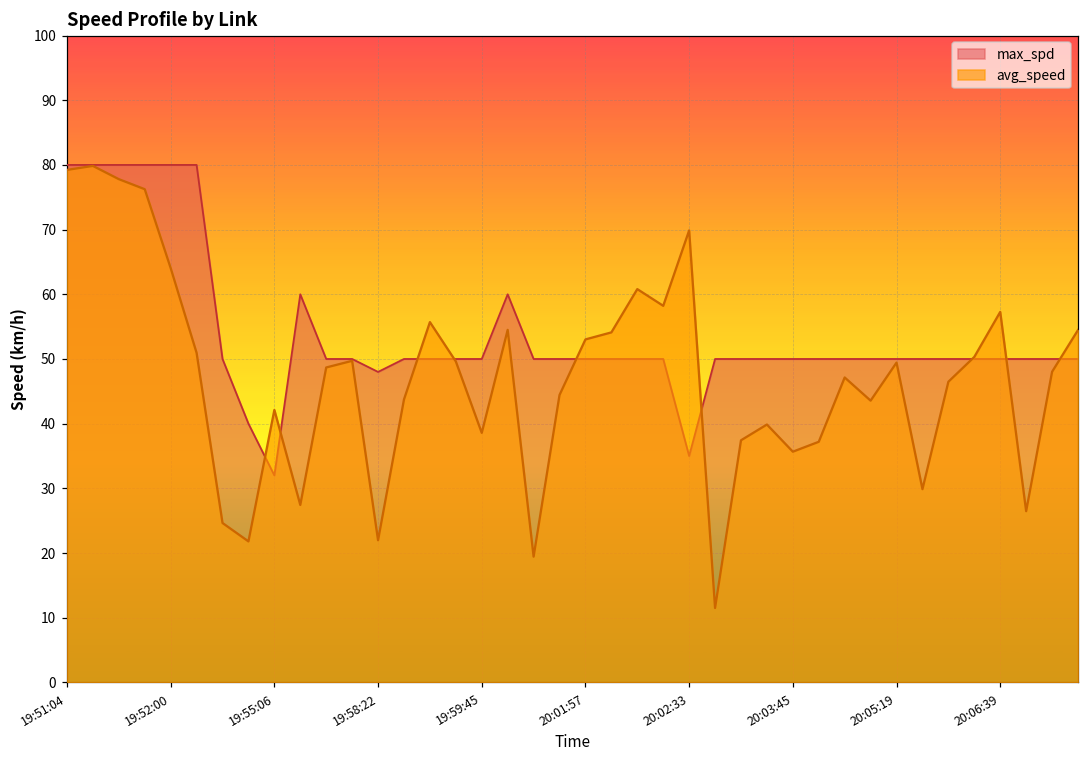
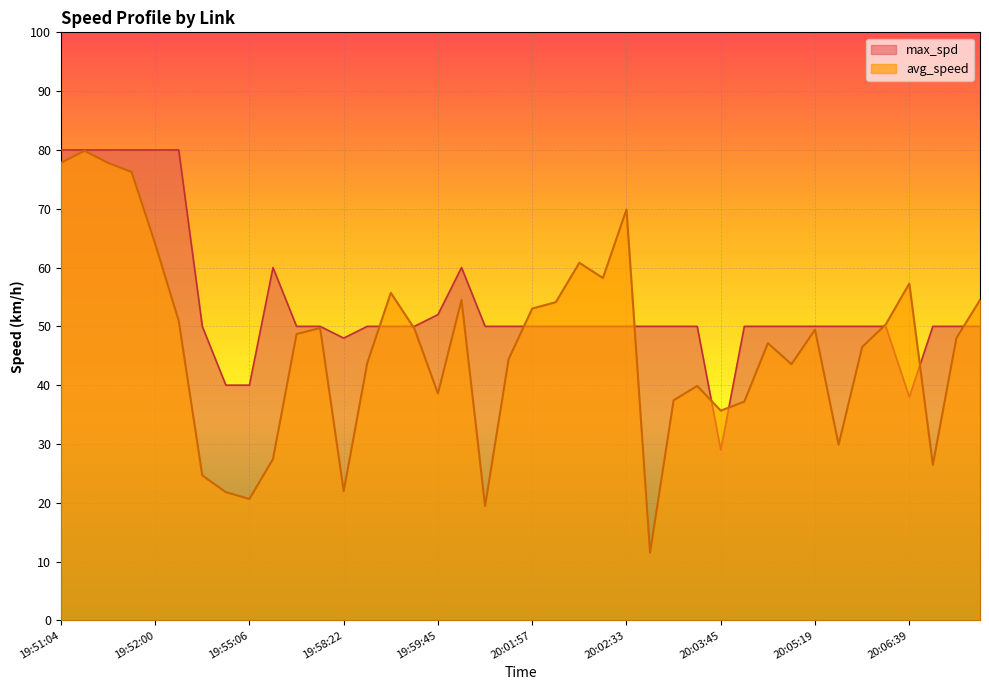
avg_speed, 19:51:04: 79 -> 78
max_spd, 19:55:06: 32 -> 40
avg_speed, 19:55:06: 42 -> 21
max_spd, 19:59:45: 50 -> 52
max_spd, 20:02:33: 35 -> 50
max_spd, 20:03:45: 50 -> 29
max_spd, 20:06:39: 50 -> 38
